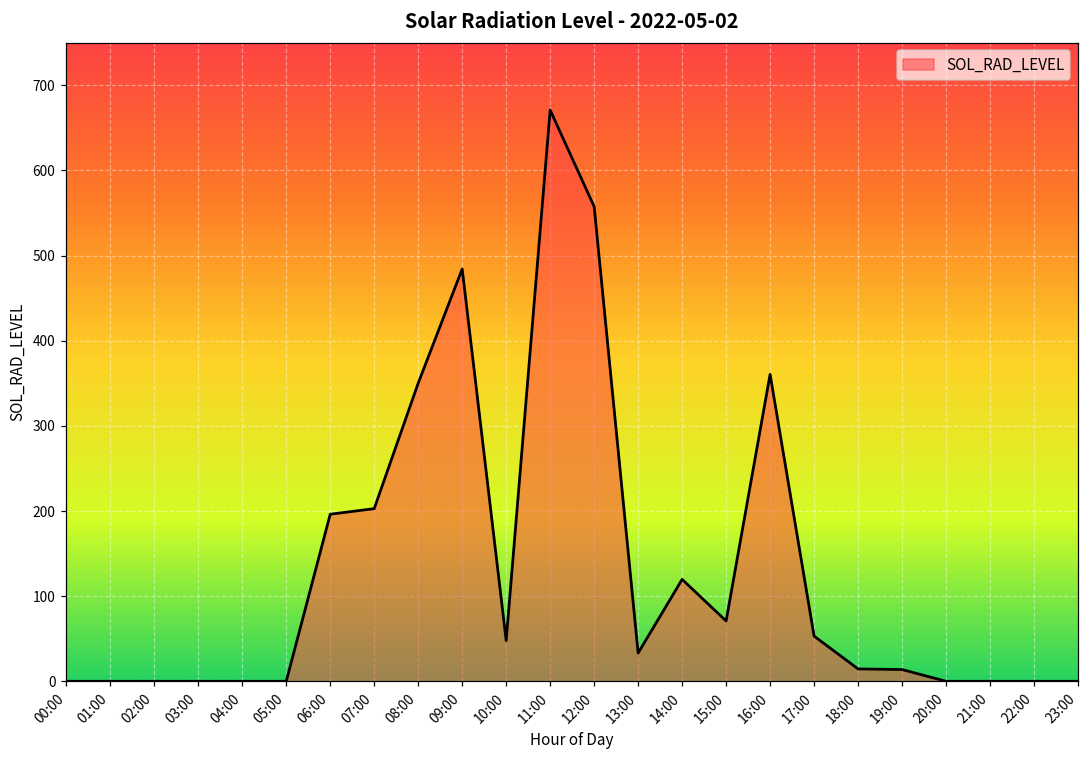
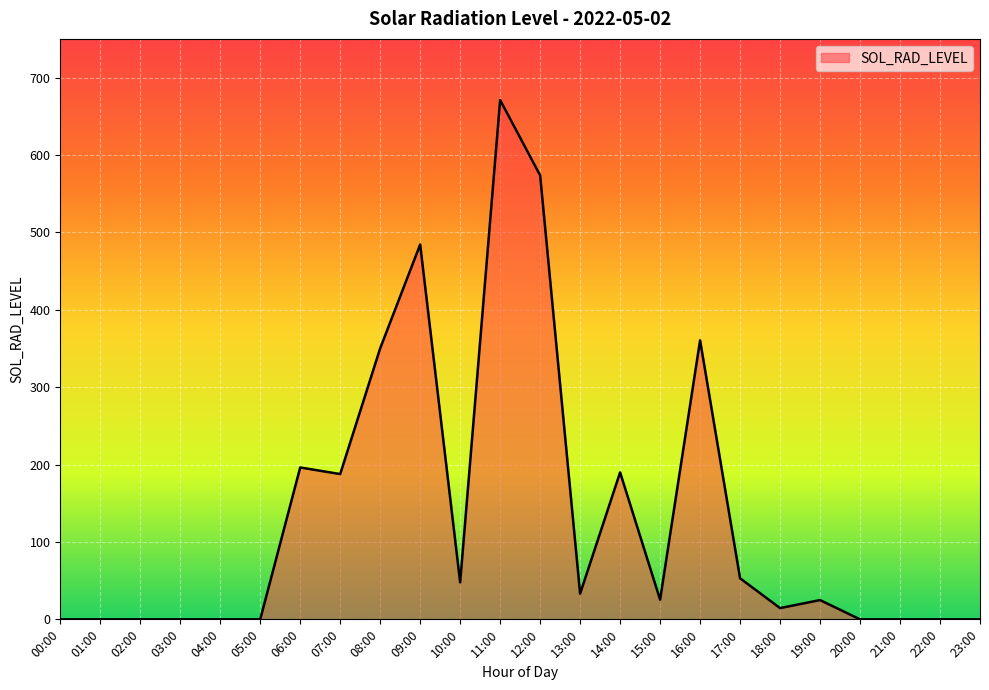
07:00: 200 -> 190
12:00: 560 -> 570
14:00: 120 -> 190
15:00: 70 -> 30
19:00: 10 -> 20
